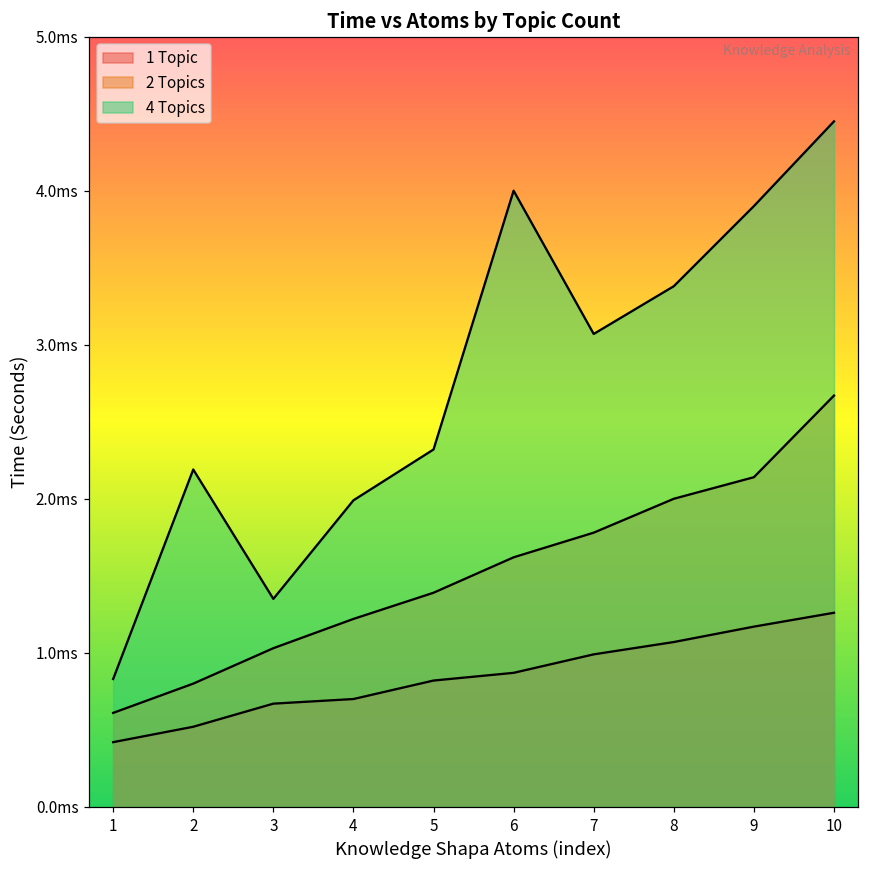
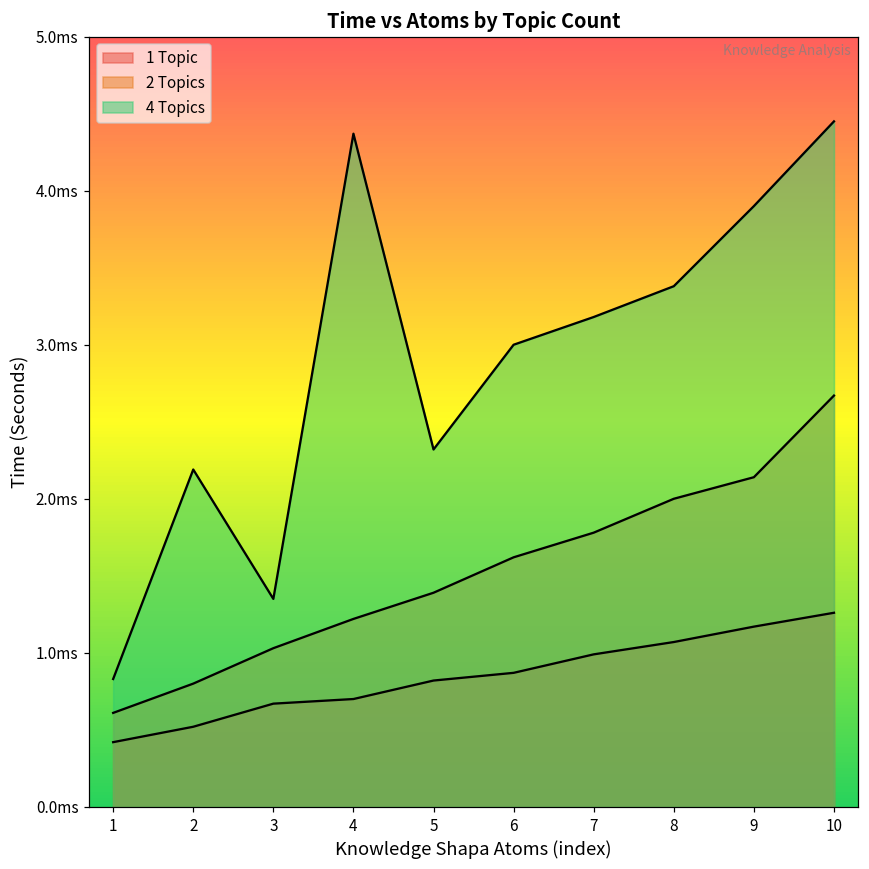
4 Topics, 4: 1.99ms -> 4.37ms
4 Topics, 6: 4.00ms -> 3.00ms
4 Topics, 7: 3.07ms -> 3.18ms
